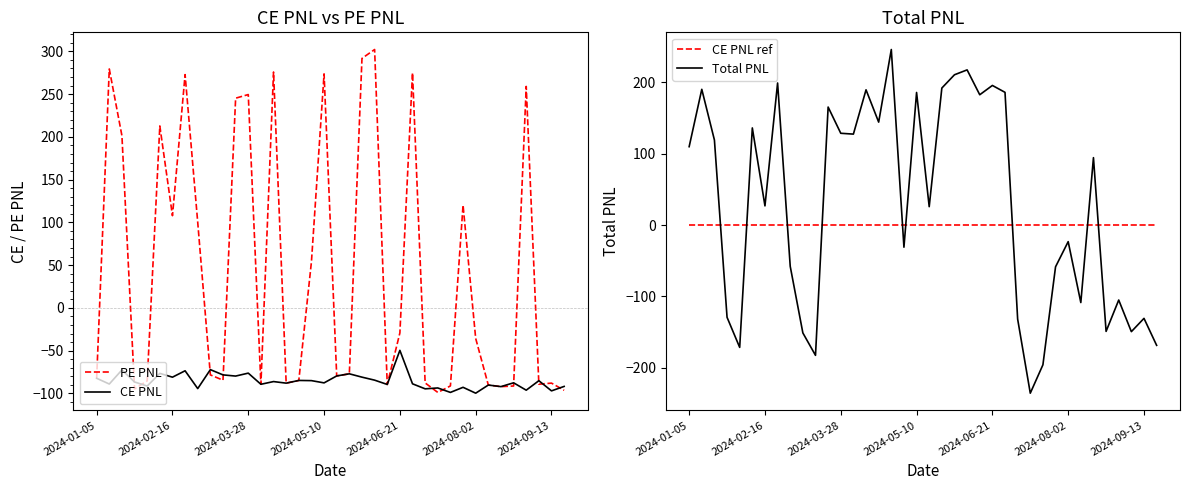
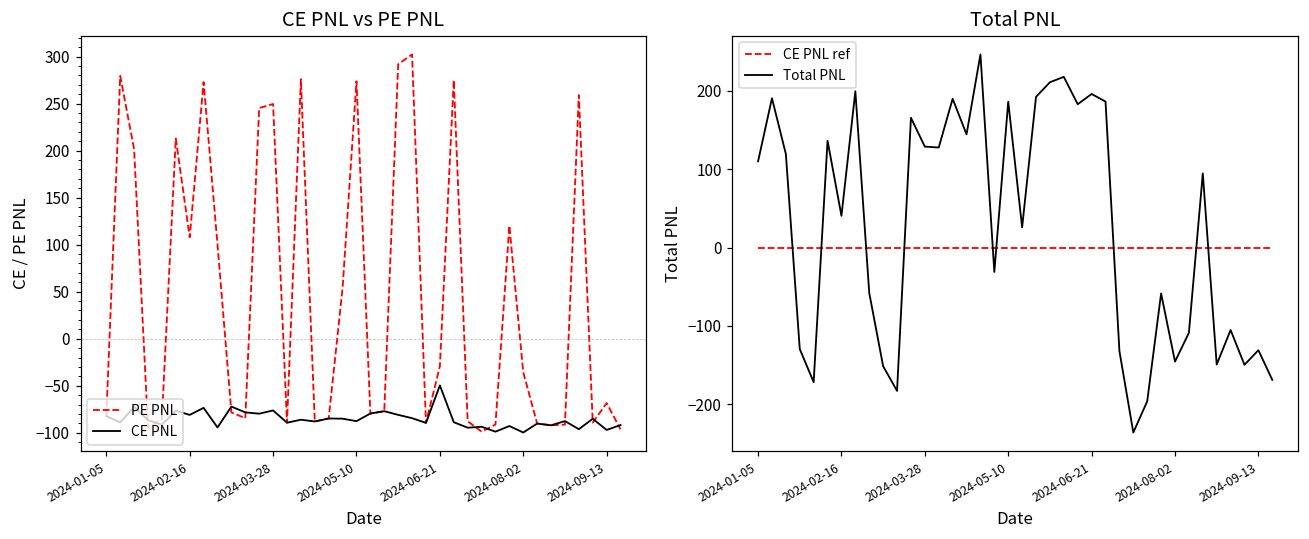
CE PNL vs PE PNL, PE PNL, 2024-09-13: -90 -> -70
Total PNL, Total PNL, 2024-02-16: 30 -> 40
Total PNL, Total PNL, 2024-08-02: -20 -> -150
